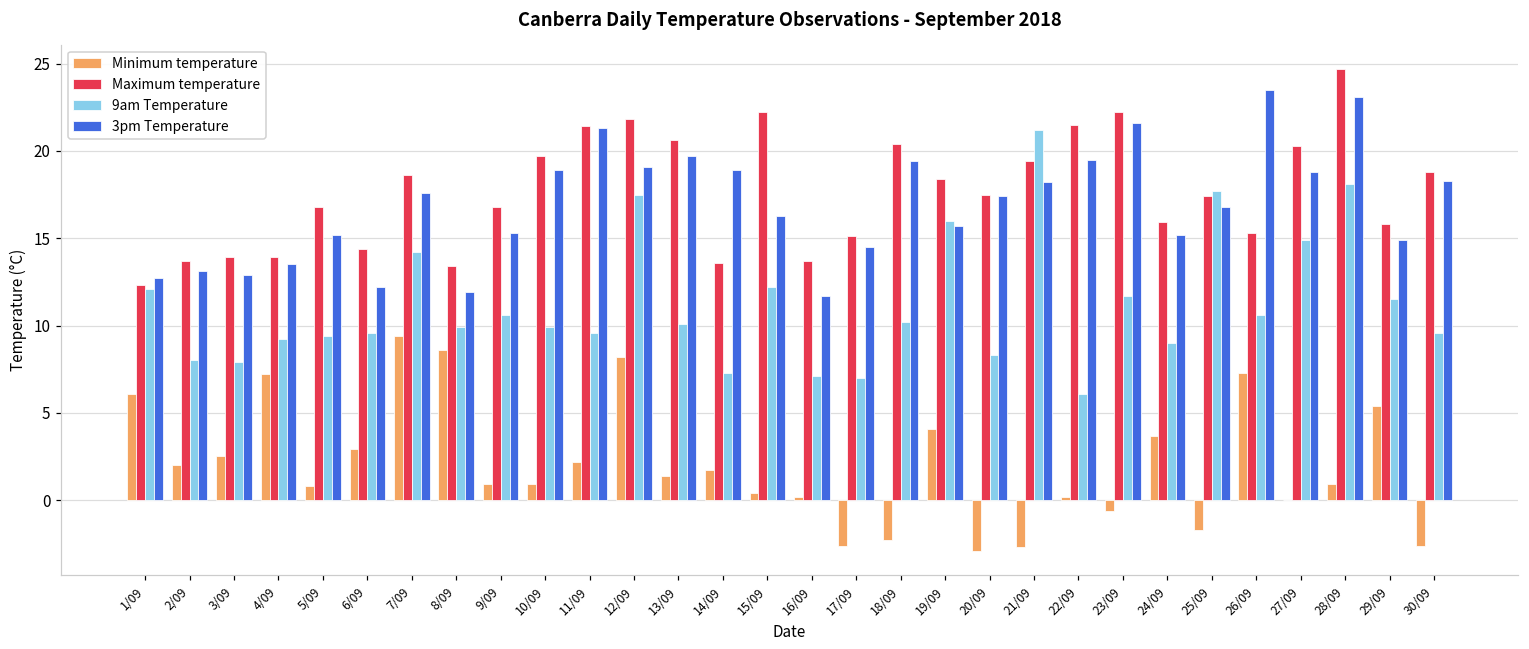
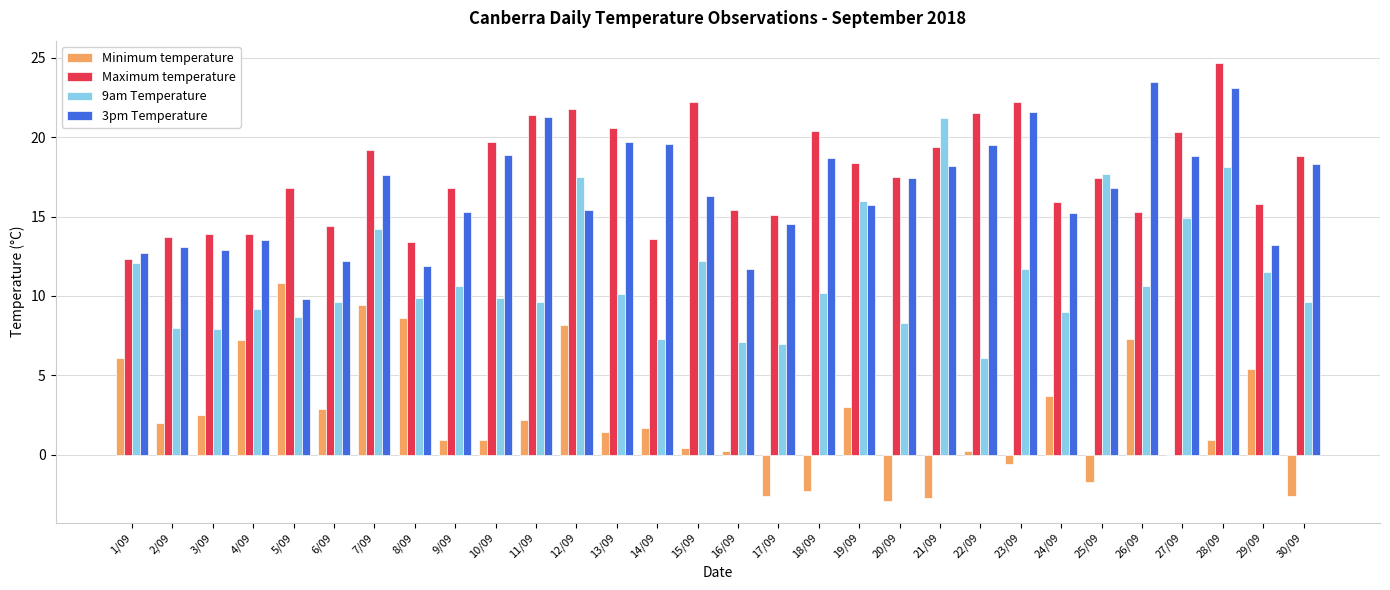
Minimum temperature, 5/09: 0.8 -> 10.8
9am Temperature, 5/09: 9.4 -> 8.7
3pm Temperature, 5/09: 15.2 -> 9.8
Maximum temperature, 7/09: 18.6 -> 19.2
3pm Temperature, 12/09: 19.1 -> 15.4
3pm Temperature, 14/09: 18.9 -> 19.6
Maximum temperature, 16/09: 13.7 -> 15.4
3pm Temperature, 18/09: 19.4 -> 18.7
Minimum temperature, 19/09: 4.1 -> 3.0
3pm Temperature, 29/09: 14.9 -> 13.2
